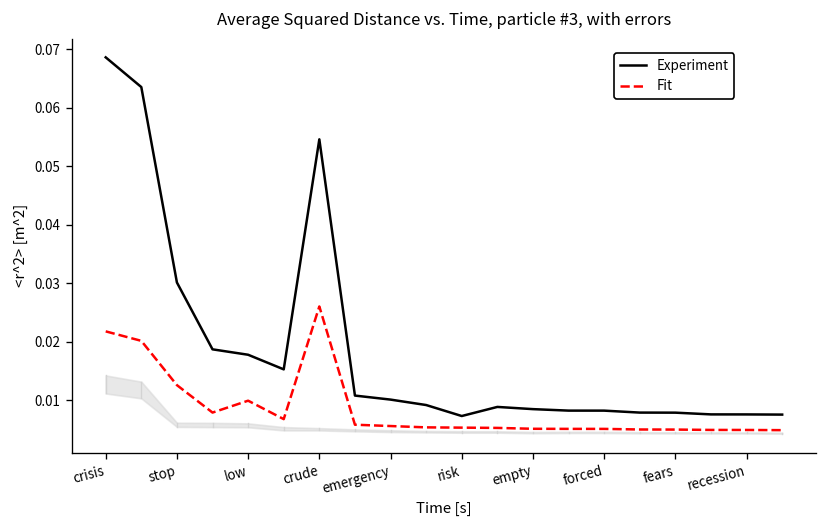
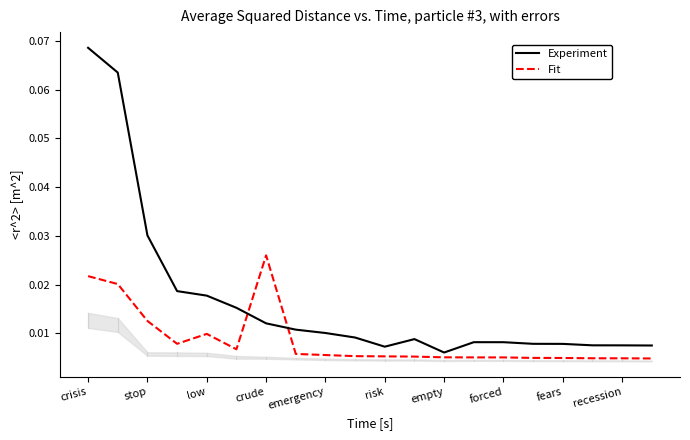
Experiment, crude: 0.055 -> 0.012
Experiment, empty: 0.008 -> 0.006
